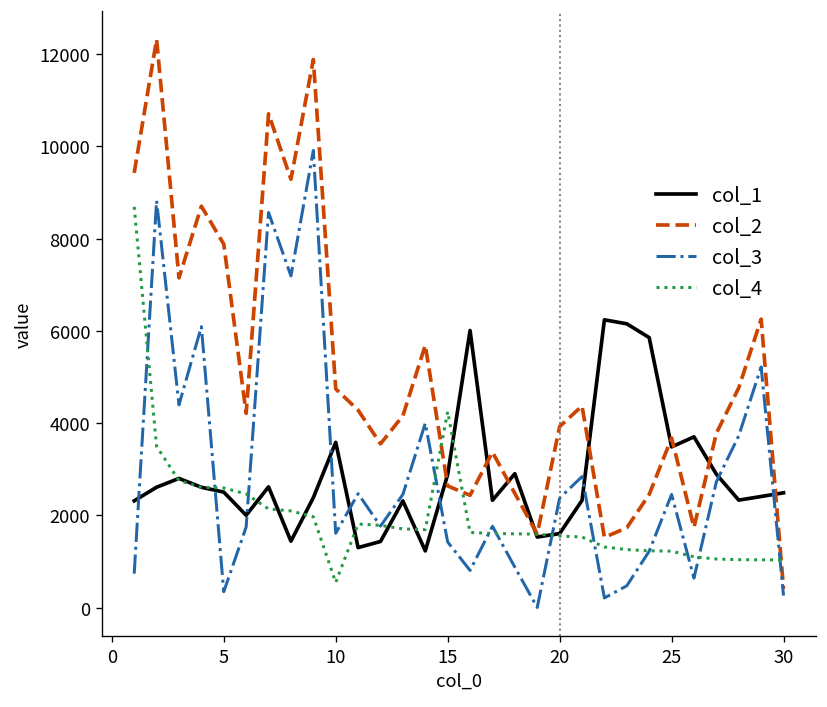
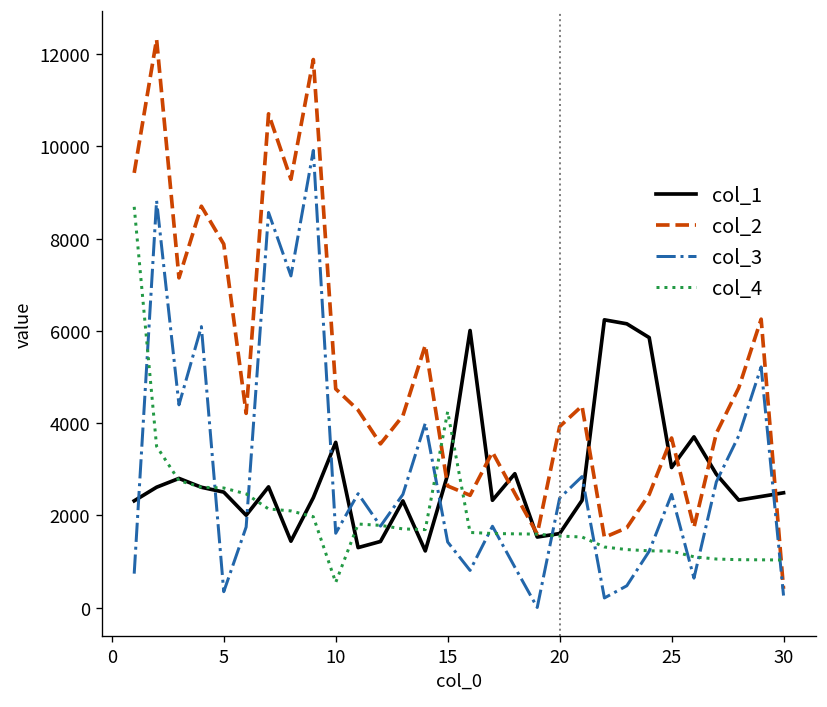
col_1, 25: 3500 -> 3000
